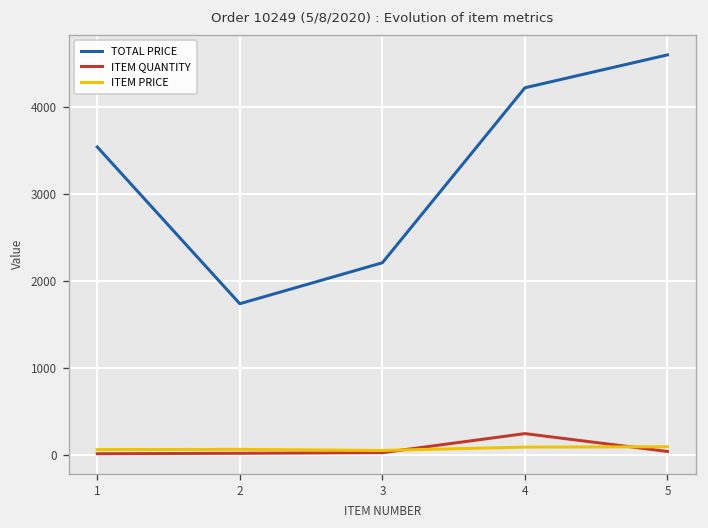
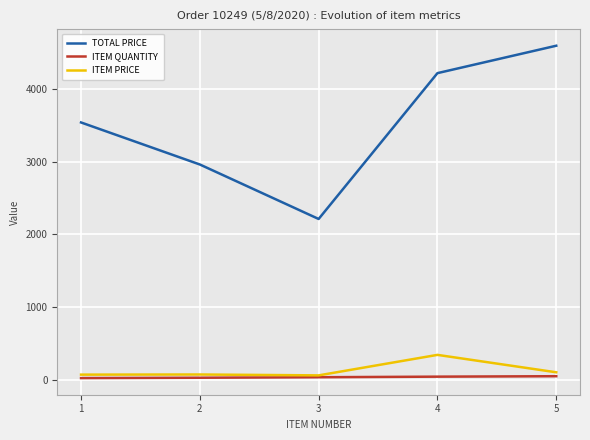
TOTAL PRICE, 2: 1700 -> 3000
ITEM QUANTITY, 4: 300 -> 0
ITEM PRICE, 4: 100 -> 300
